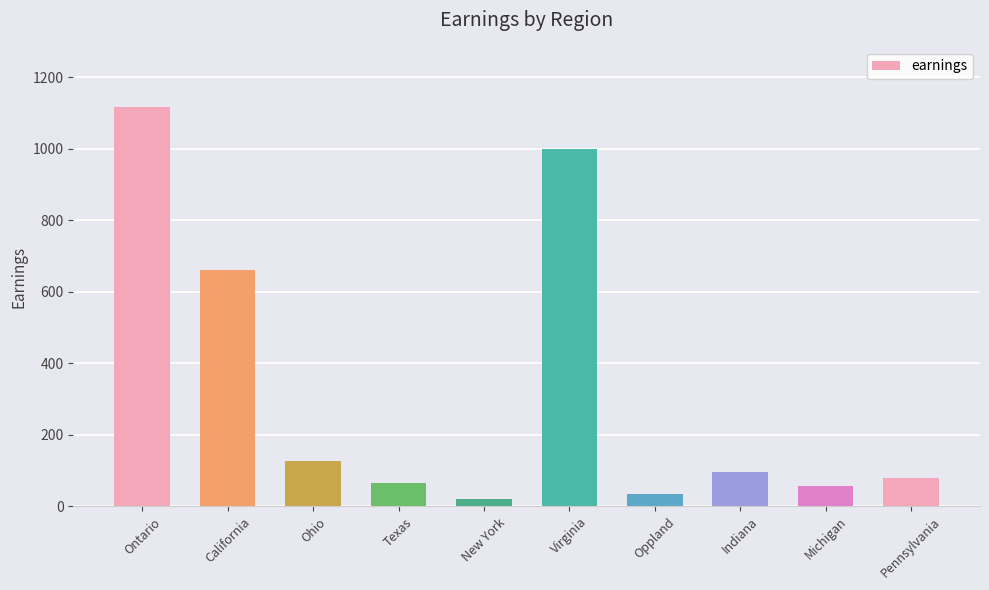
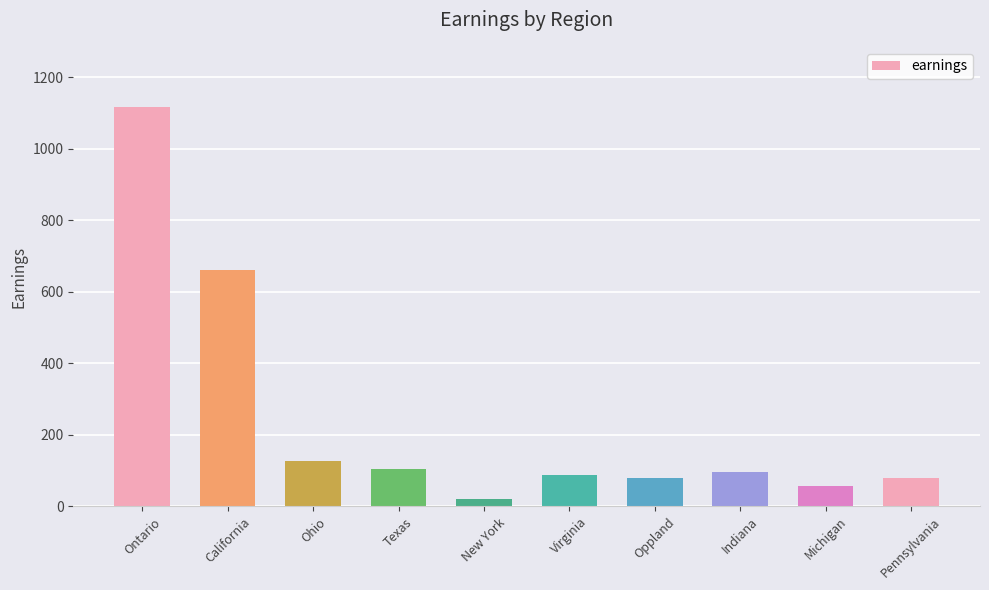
Texas: 70 -> 100
Virginia: 1000 -> 90
Oppland: 30 -> 80
